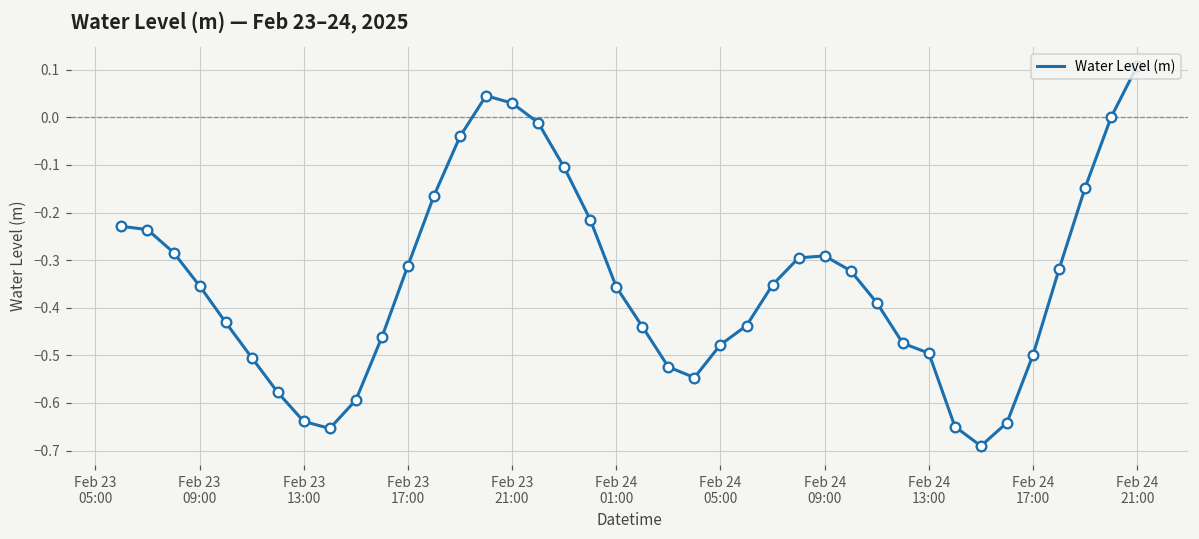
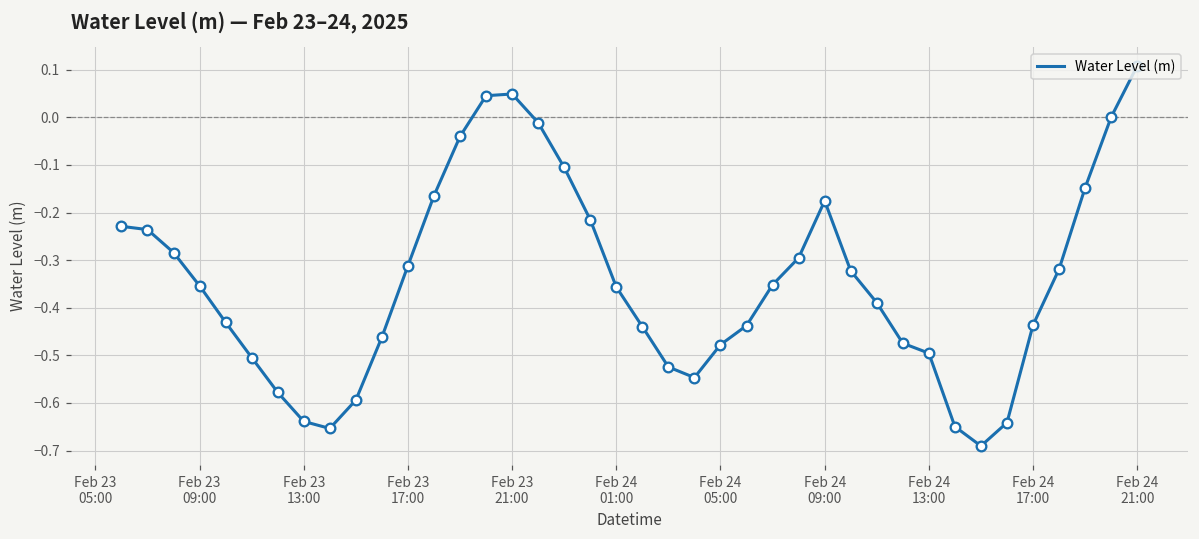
Feb 23 21:00: 0.03 -> 0.05
Feb 24 09:00: -0.29 -> -0.18
Feb 24 17:00: -0.50 -> -0.44
